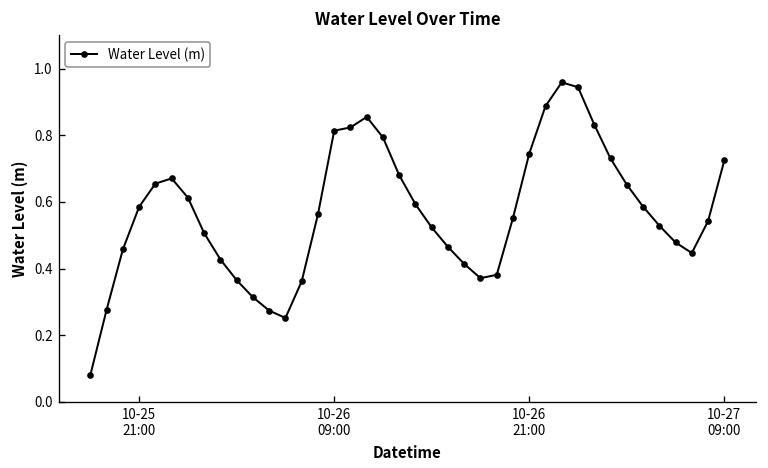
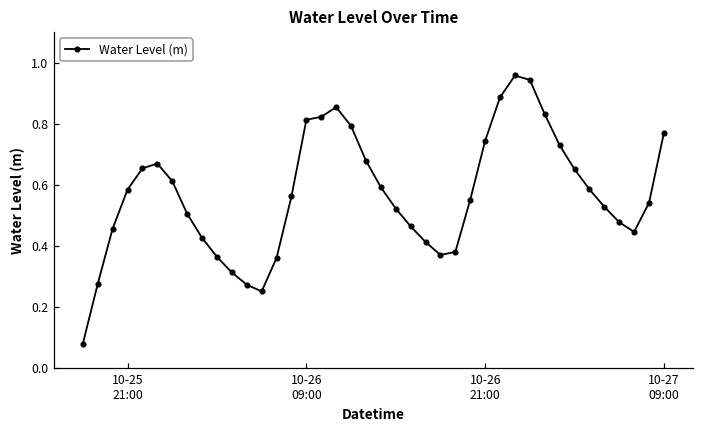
10-27 09:00: 0.72 -> 0.77
